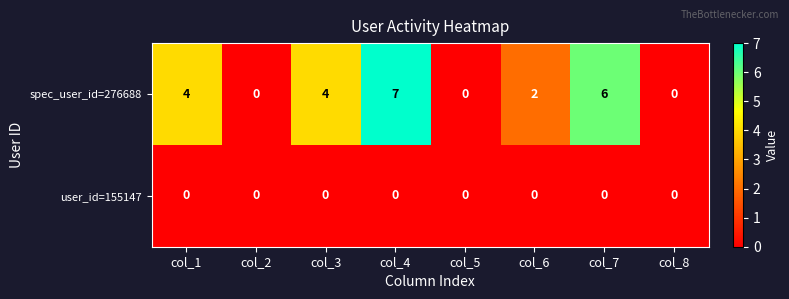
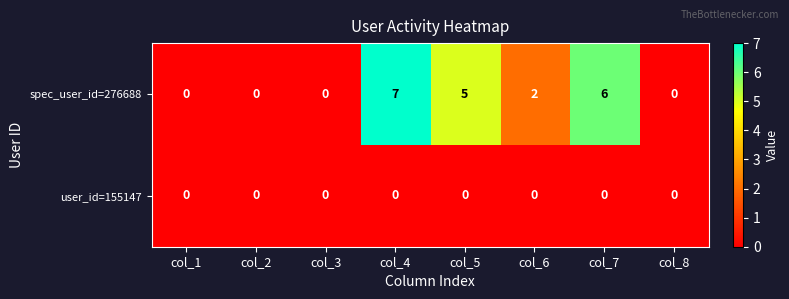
spec_user_id=276688, col_1: 4 -> 0
spec_user_id=276688, col_3: 4 -> 0
spec_user_id=276688, col_5: 0 -> 5
